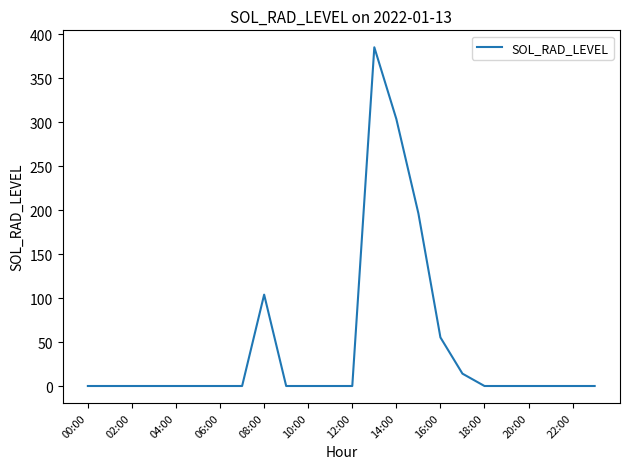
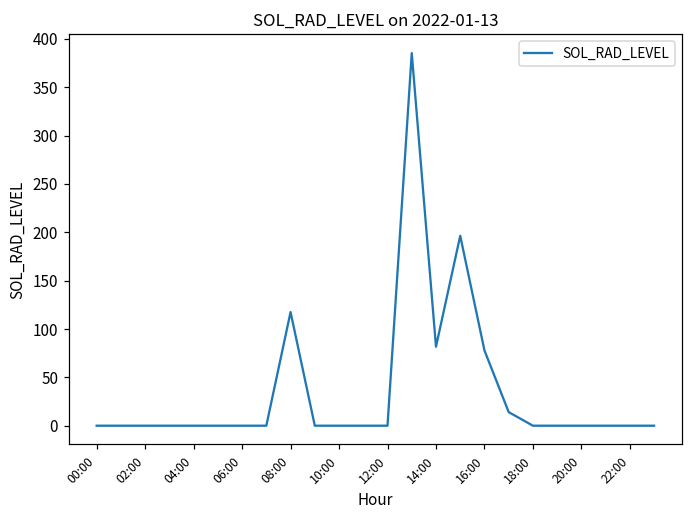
08:00: 100 -> 120
14:00: 300 -> 80
16:00: 60 -> 80
